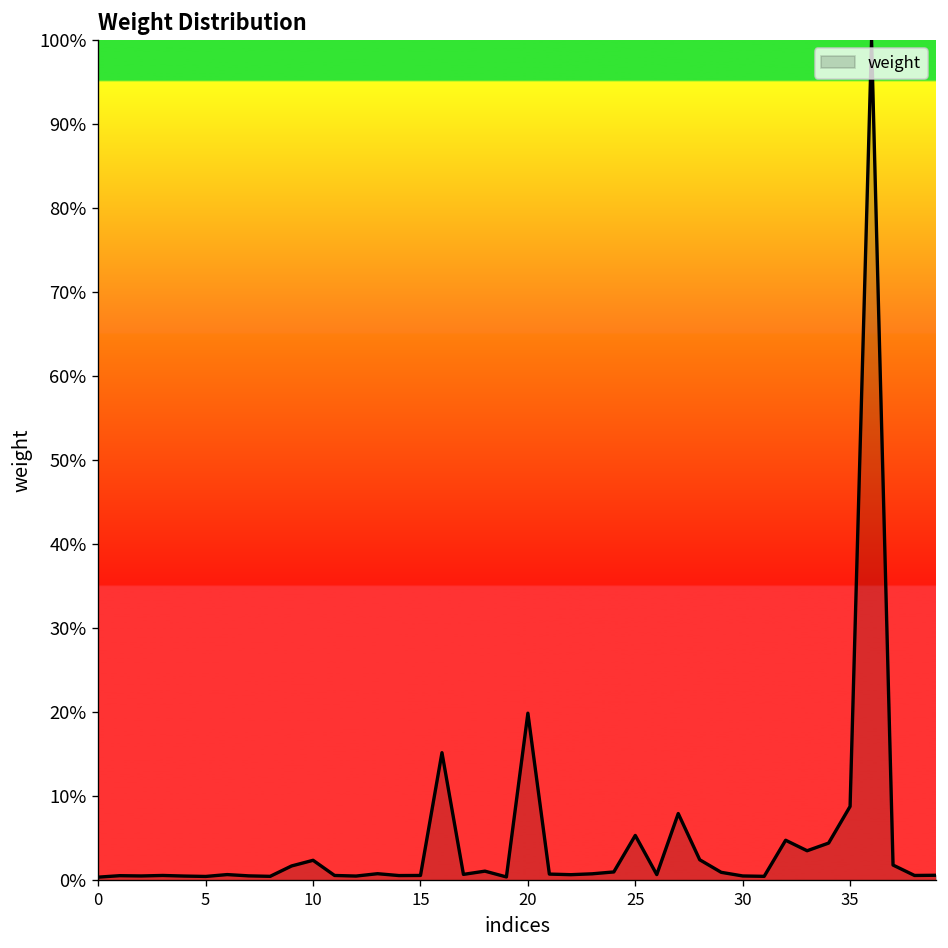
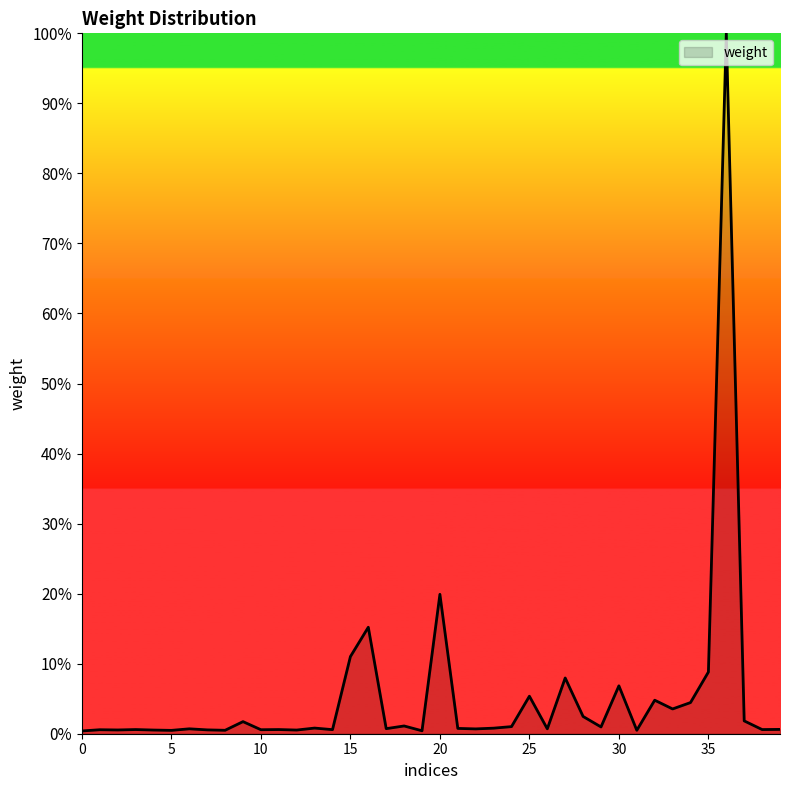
10: 2% -> 1%
15: 1% -> 11%
30: 1% -> 7%
